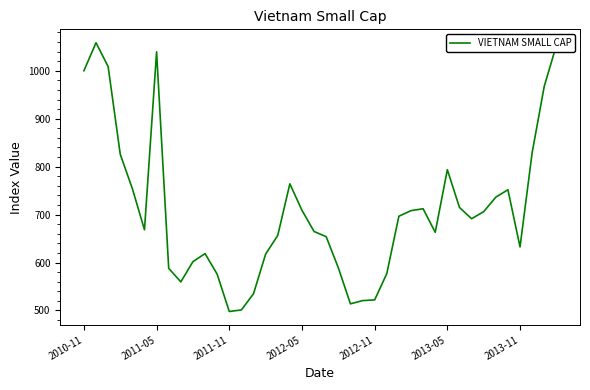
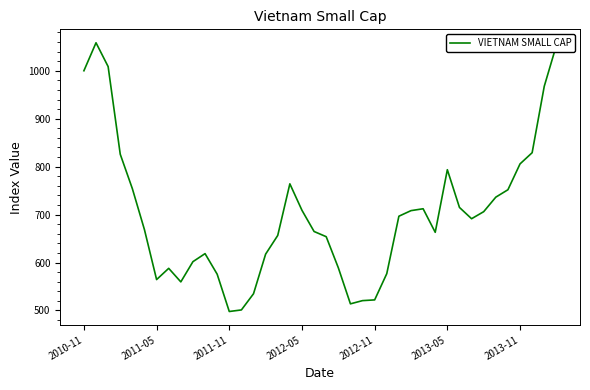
2011-05: 1040 -> 560
2013-11: 630 -> 810
